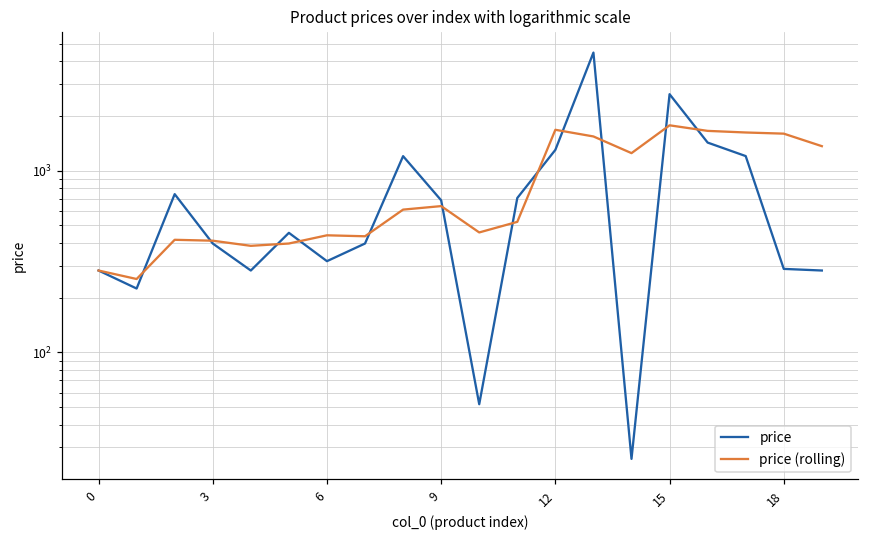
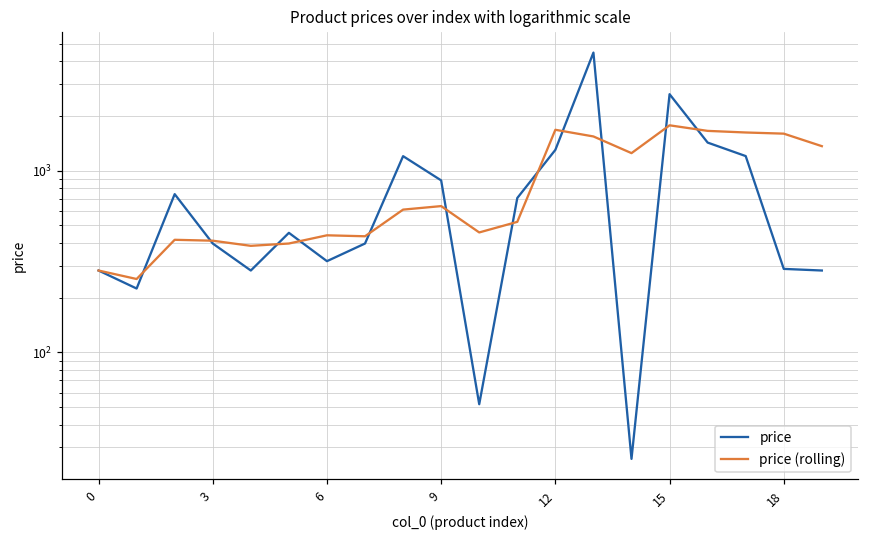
price, 9: 690 -> 900
